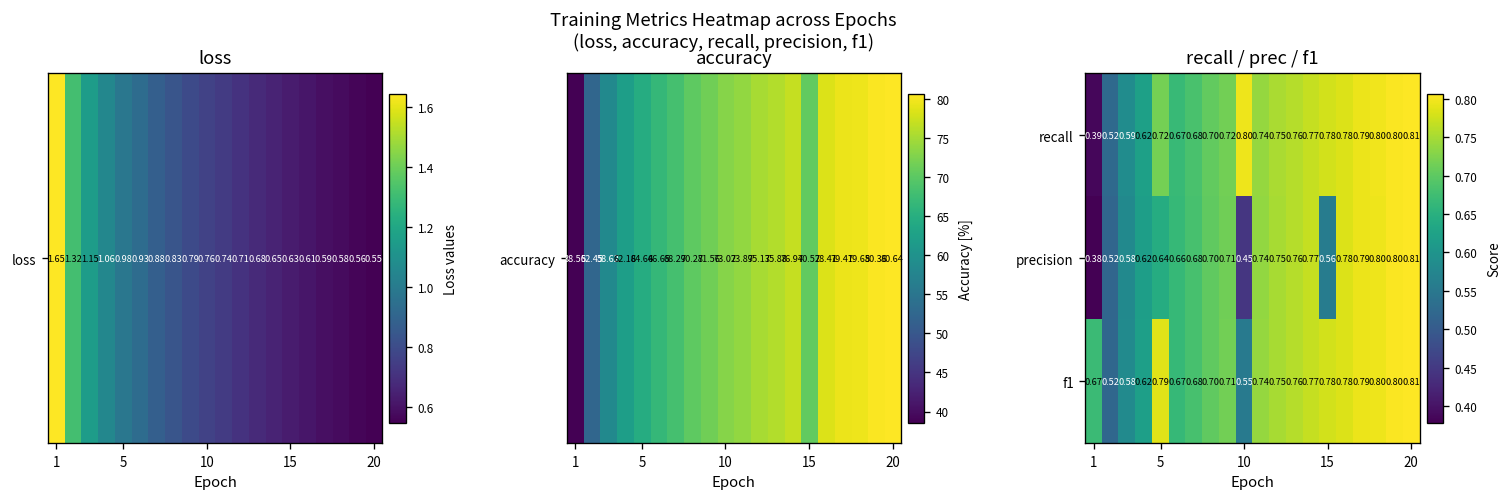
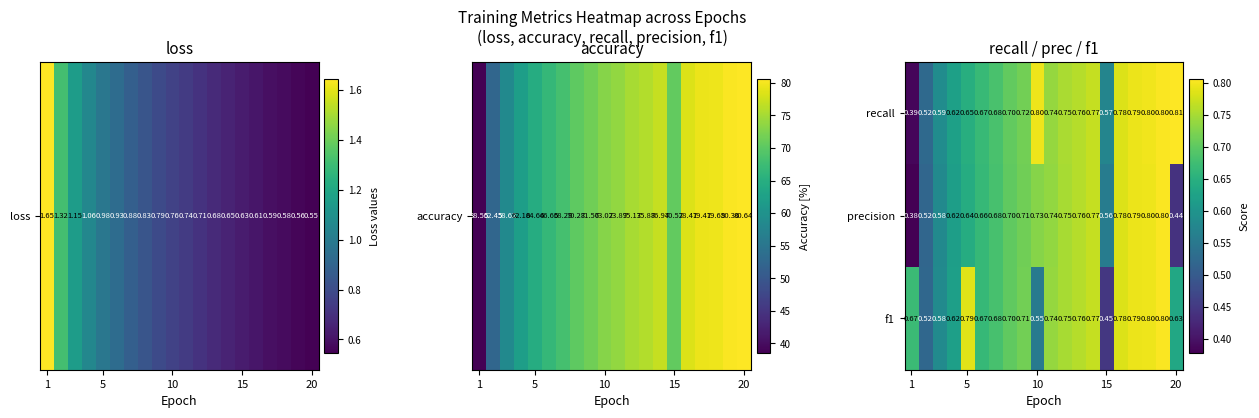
recall, 5: 0.72 -> 0.65
recall, 15: 0.78 -> 0.57
precision, 10: 0.45 -> 0.73
precision, 20: 0.81 -> 0.44
f1, 15: 0.78 -> 0.45
f1, 20: 0.81 -> 0.63
